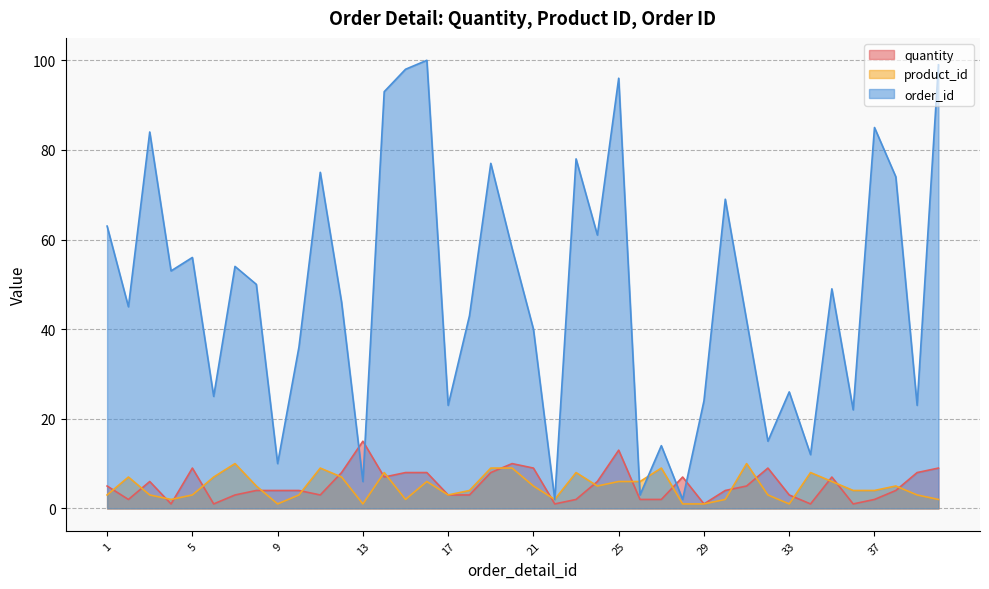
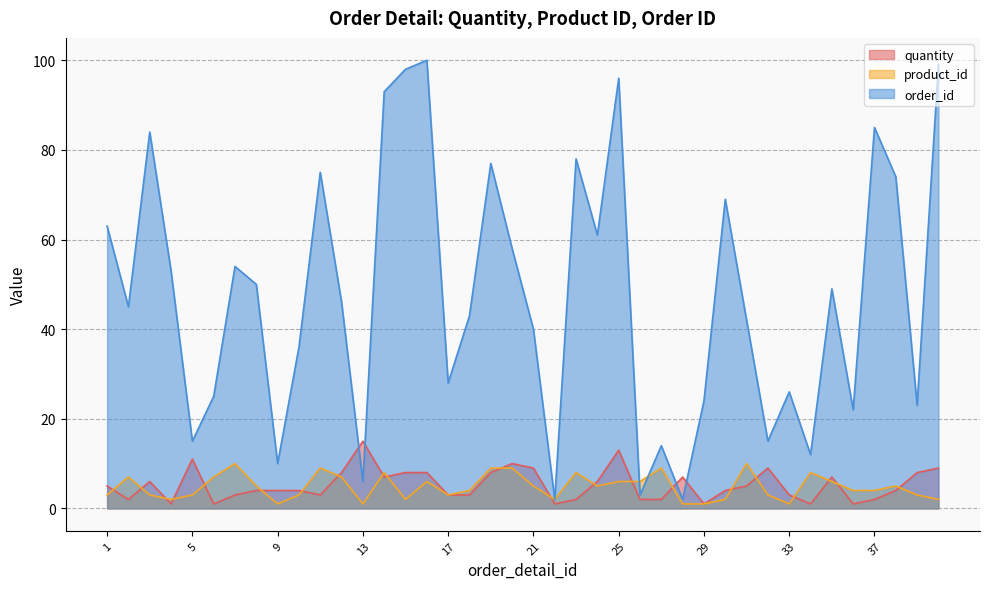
quantity, 5: 9 -> 11
order_id, 5: 56 -> 15
order_id, 17: 23 -> 28
